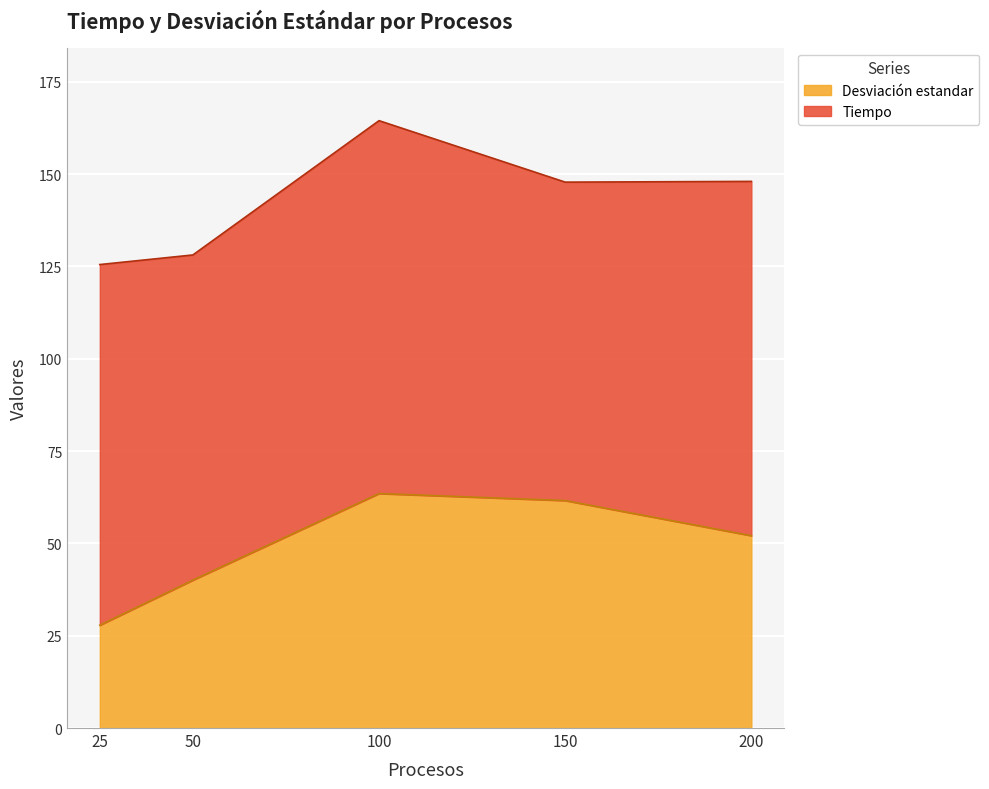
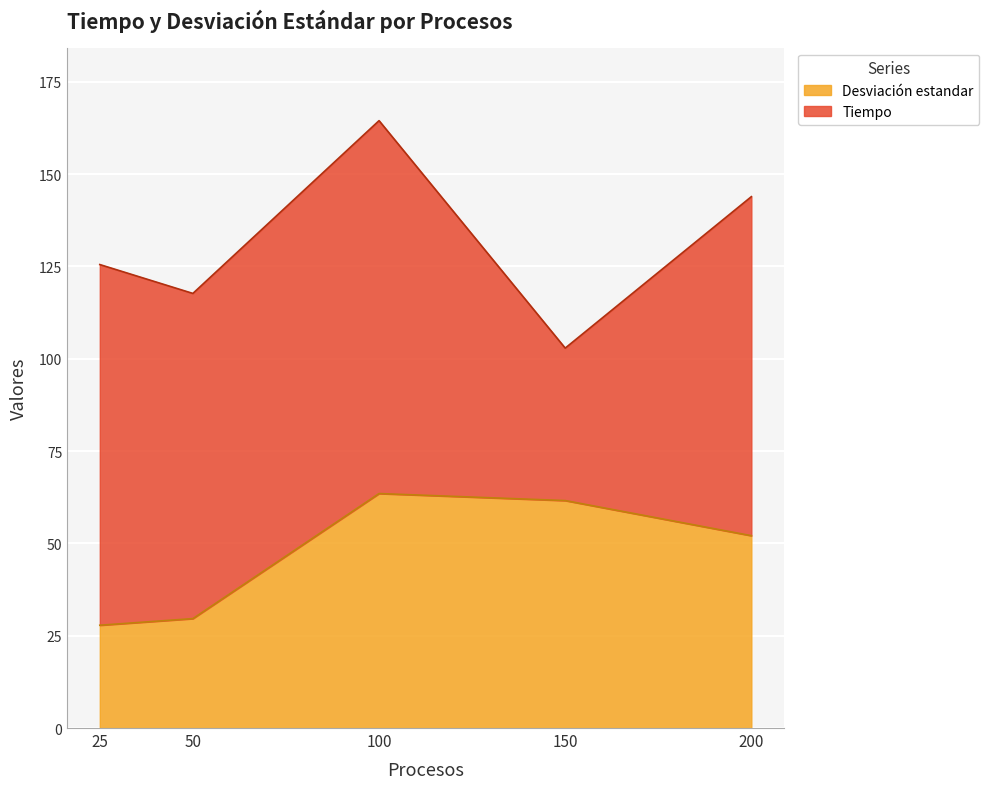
Desviación estandar, 50: 40 -> 30
Tiempo, 150: 86 -> 41
Tiempo, 200: 96 -> 92
